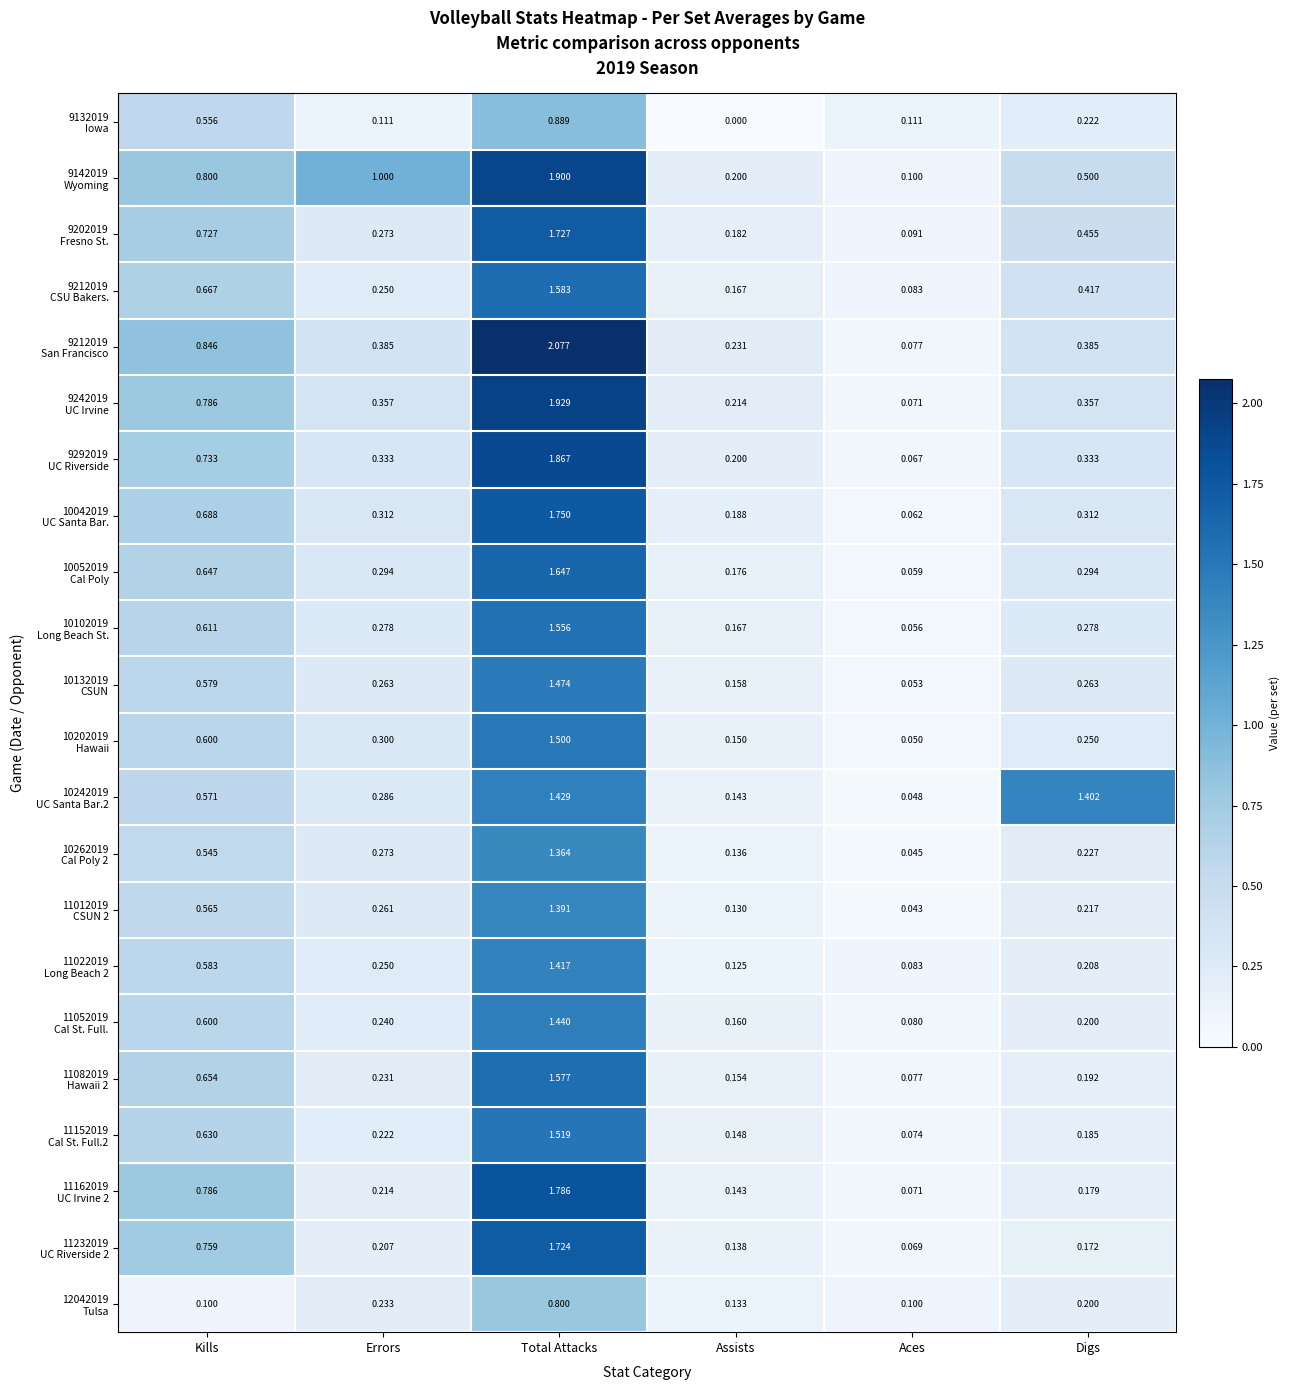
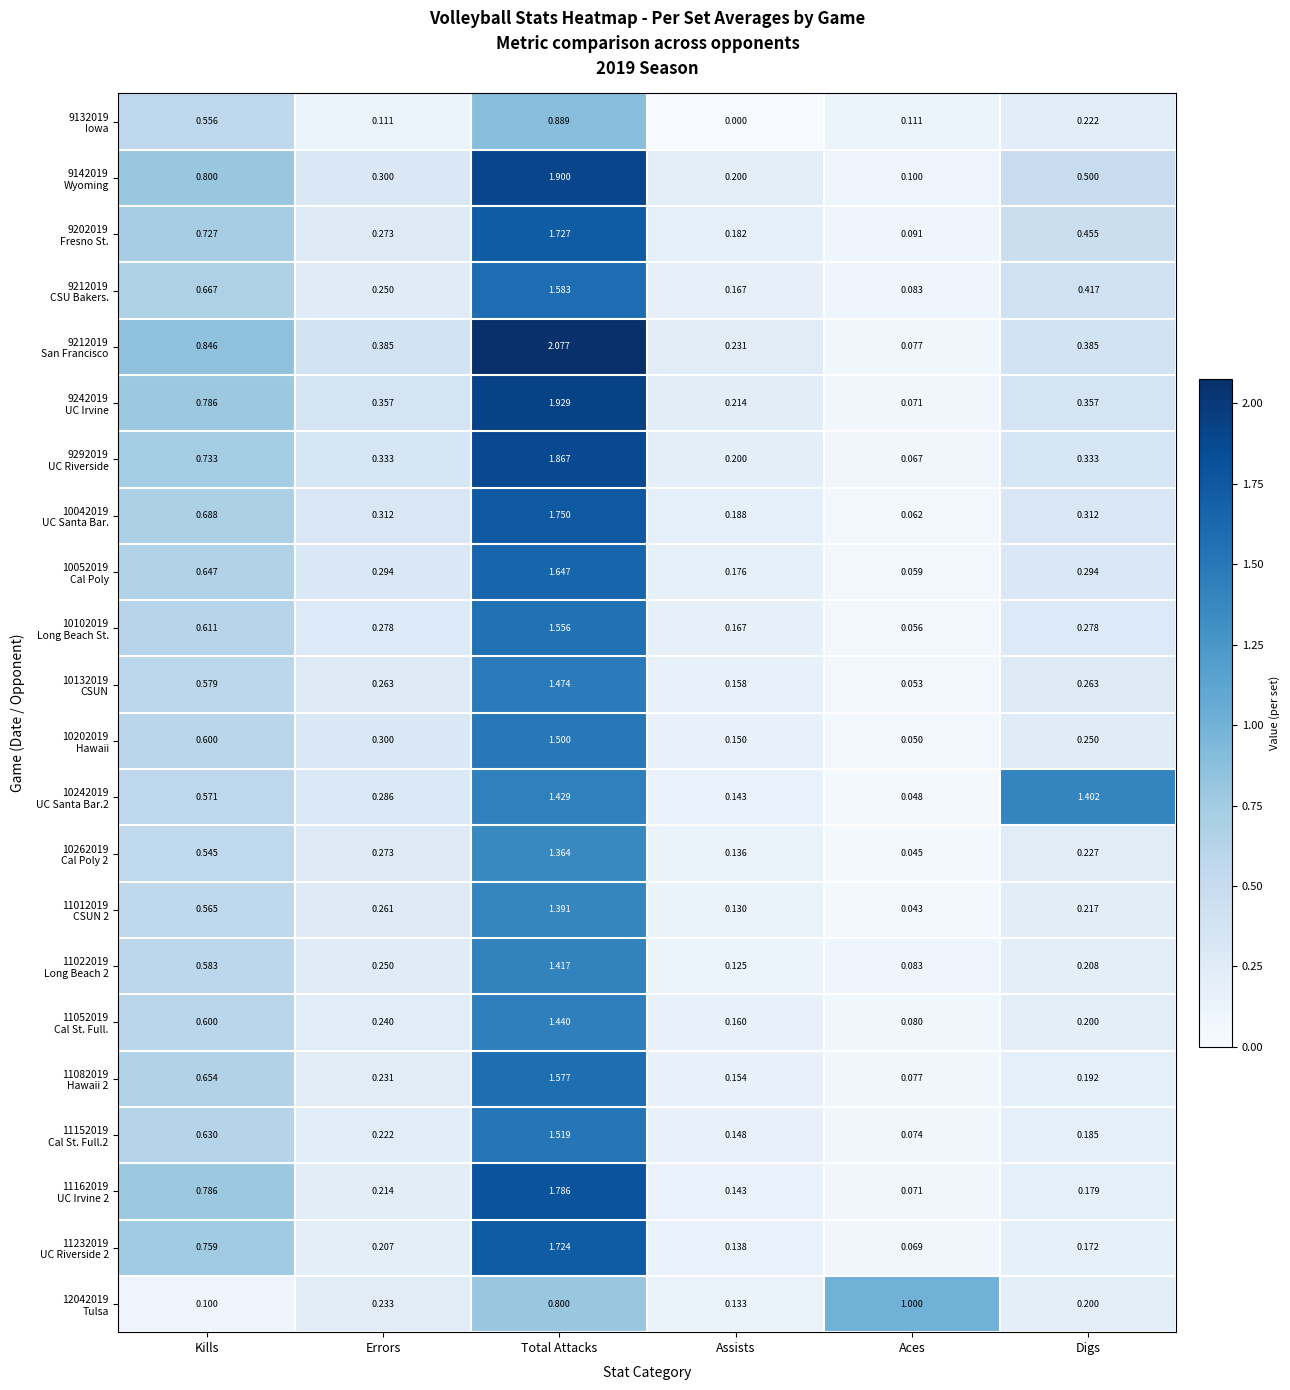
9142019 Wyoming, Errors: 1.000 -> 0.300
12042019 Tulsa, Aces: 0.100 -> 1.000
